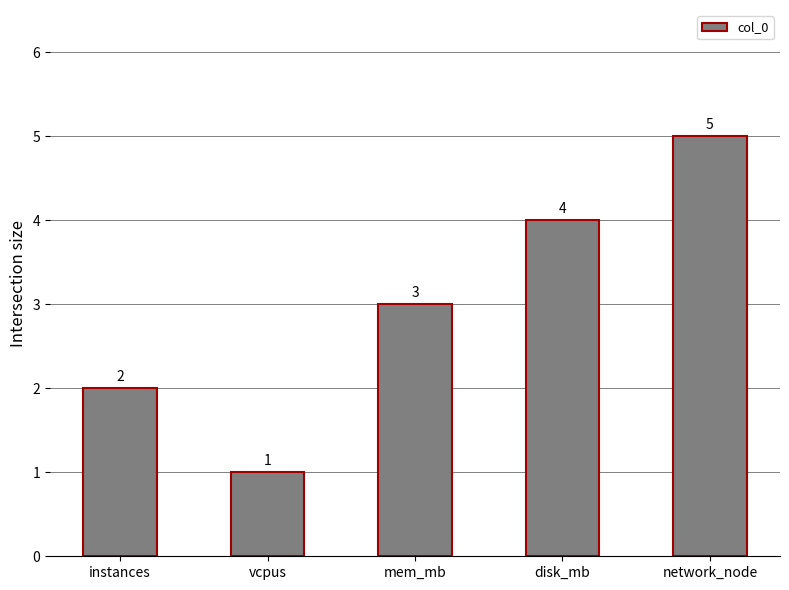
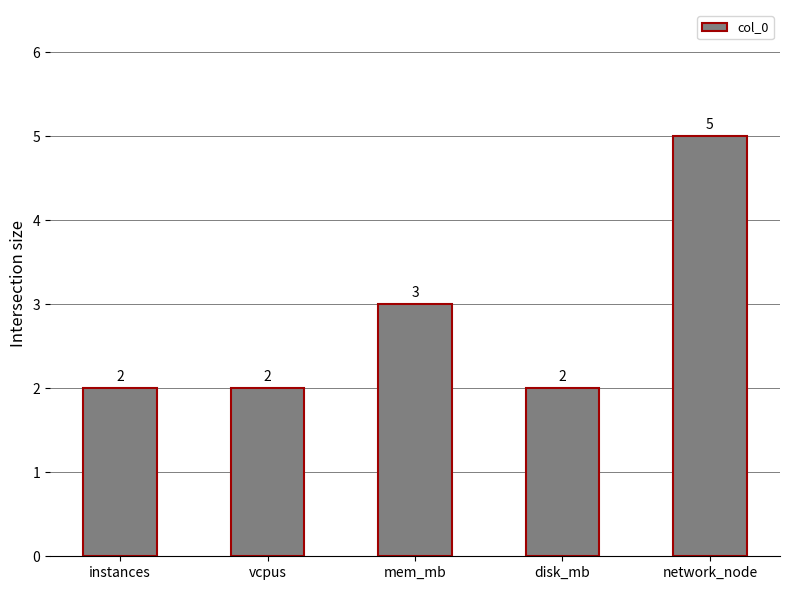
vcpus: 1 -> 2
disk_mb: 4 -> 2
